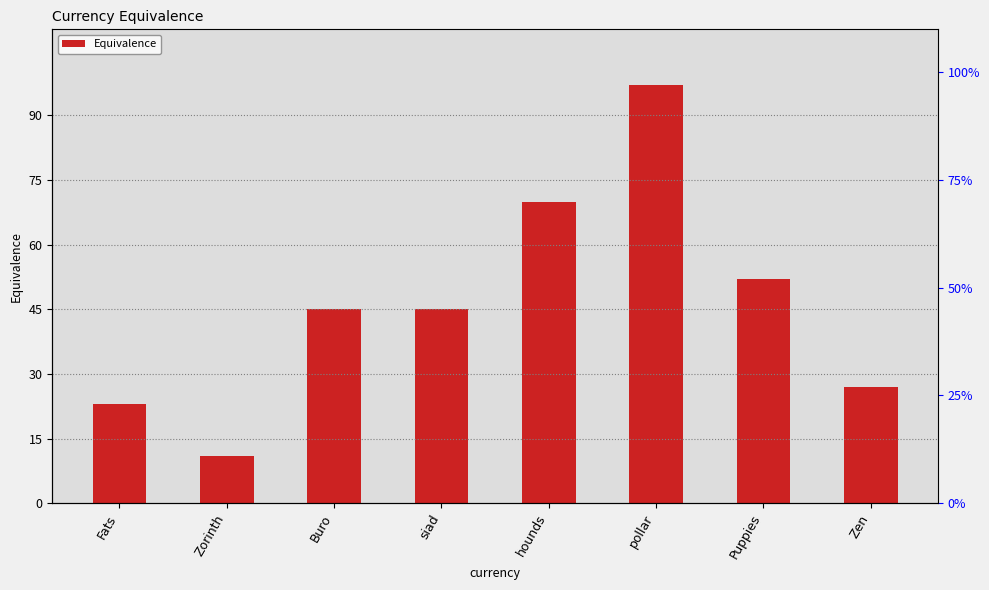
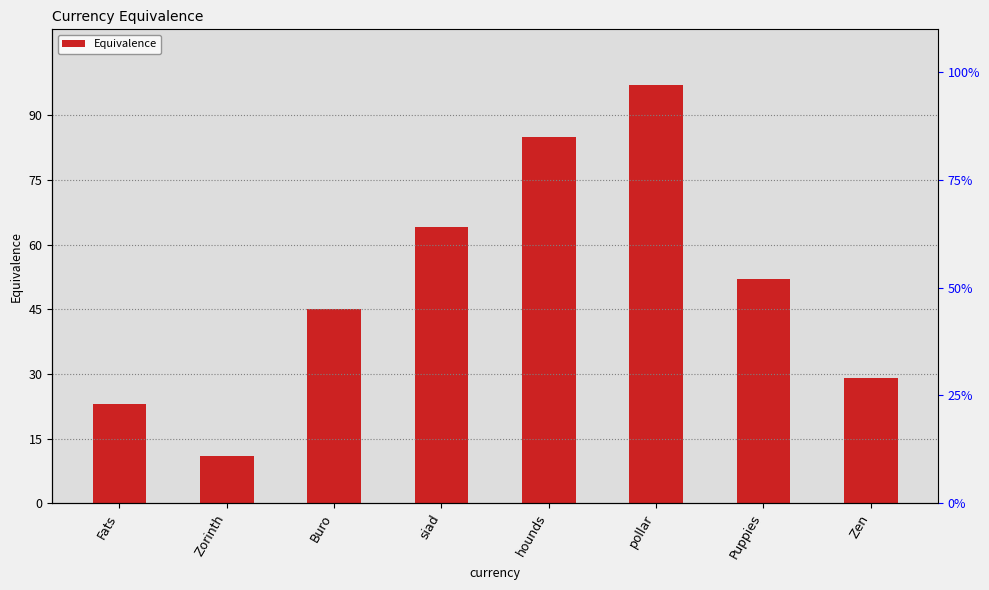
siad: 45 -> 64
hounds: 70 -> 85
Zen: 27 -> 29
